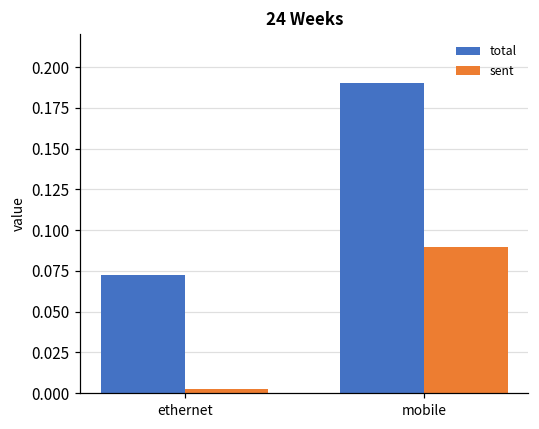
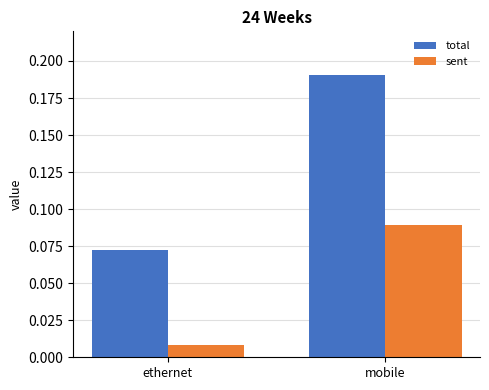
sent, ethernet: 0.002 -> 0.008
